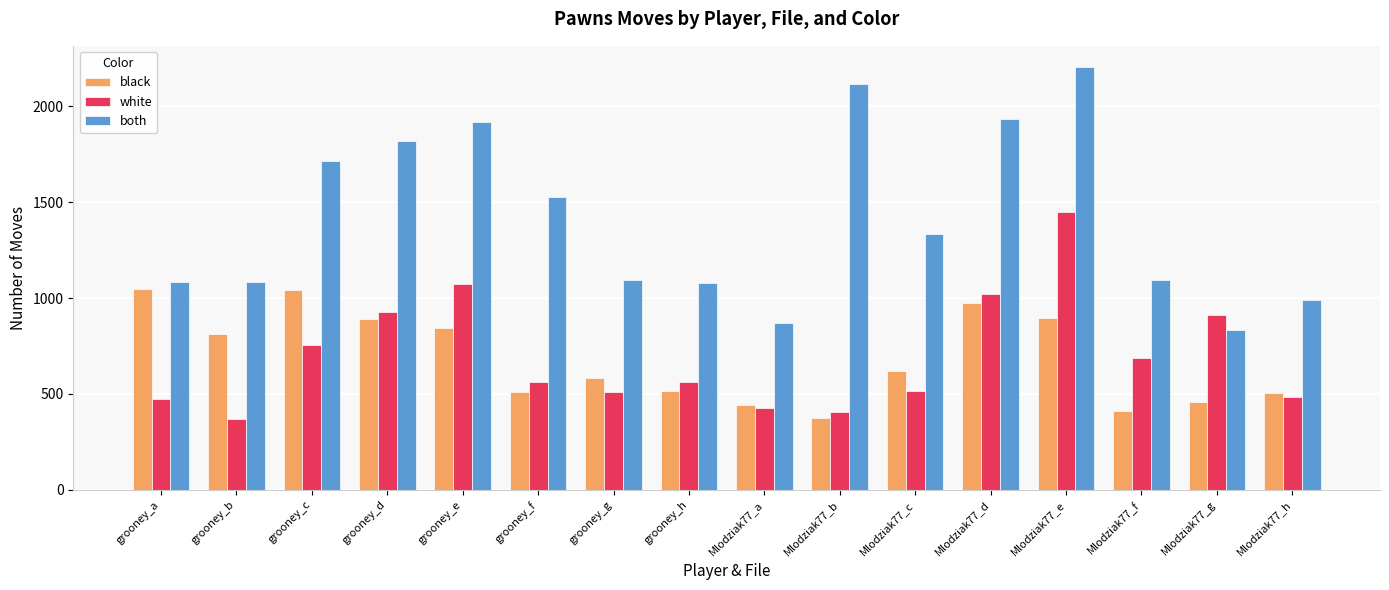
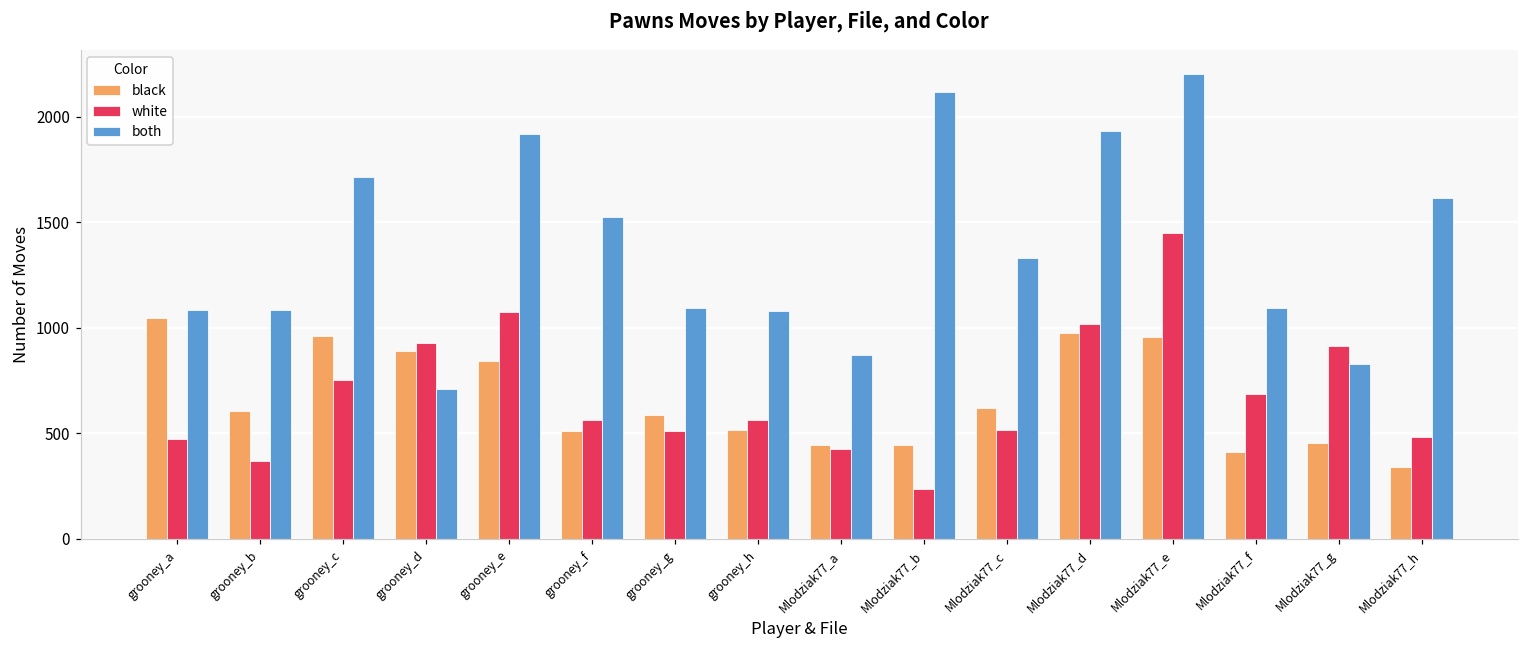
black, grooney_b: 820 -> 610
black, grooney_c: 1040 -> 960
both, grooney_d: 1820 -> 710
black, Mlodziak77_b: 370 -> 450
white, Mlodziak77_b: 410 -> 230
black, Mlodziak77_e: 900 -> 960
black, Mlodziak77_h: 510 -> 340
both, Mlodziak77_h: 990 -> 1620
